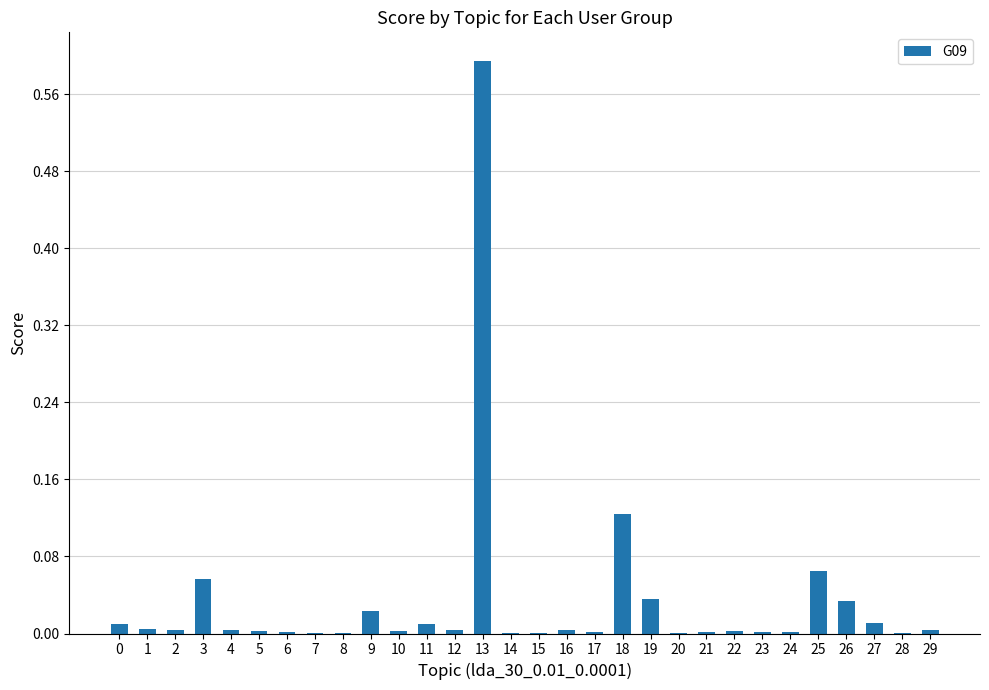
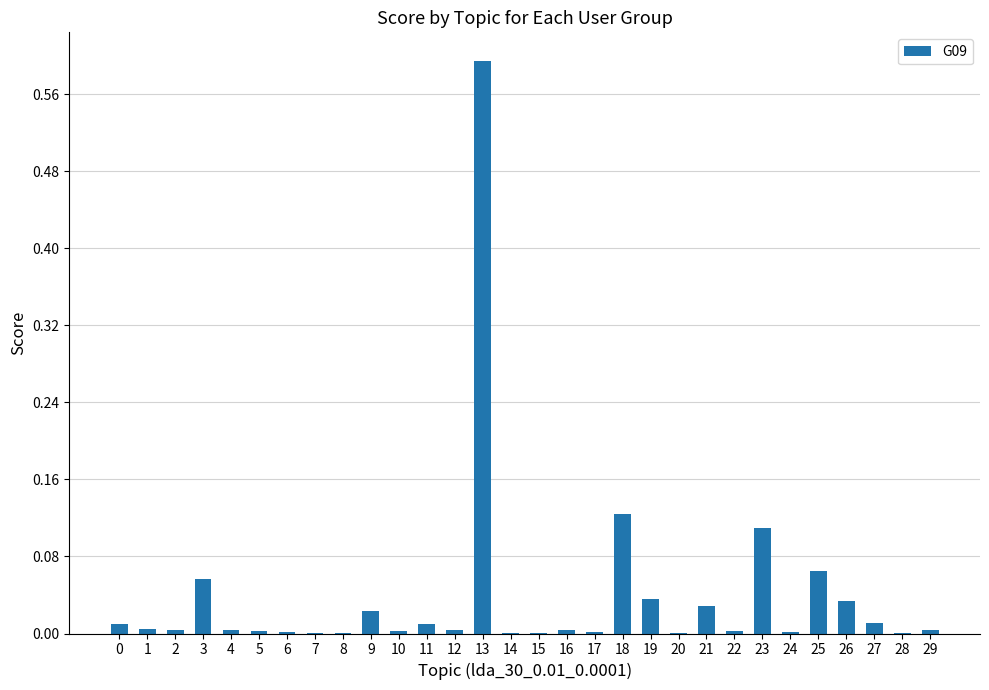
21: 0.00 -> 0.03
23: 0.00 -> 0.11
